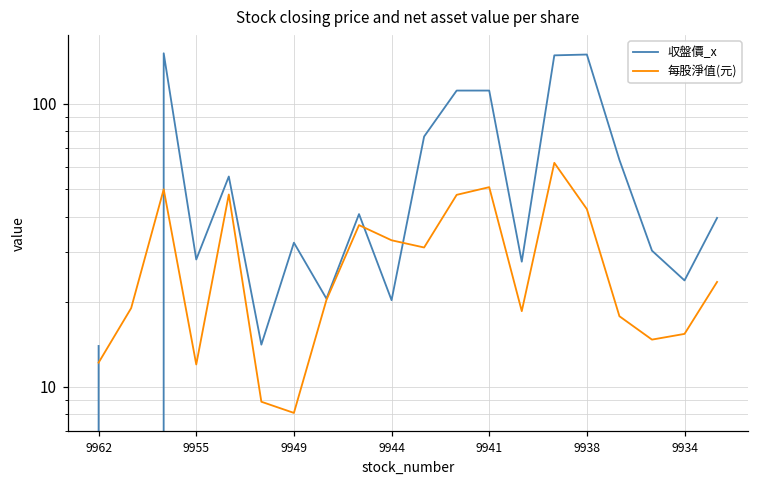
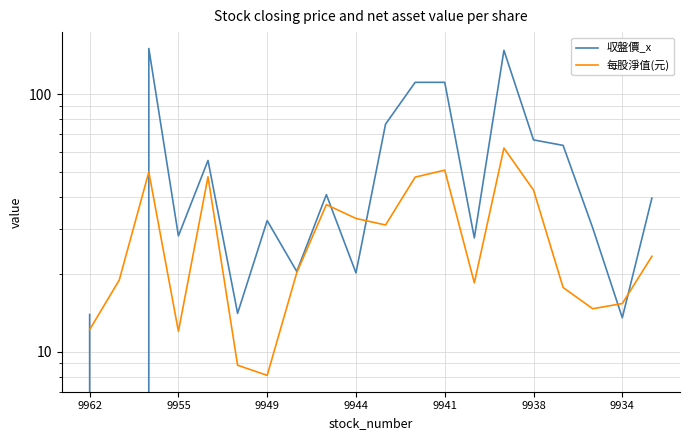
収盤價_x, 9938: 150 -> 67
収盤價_x, 9934: 24 -> 14
